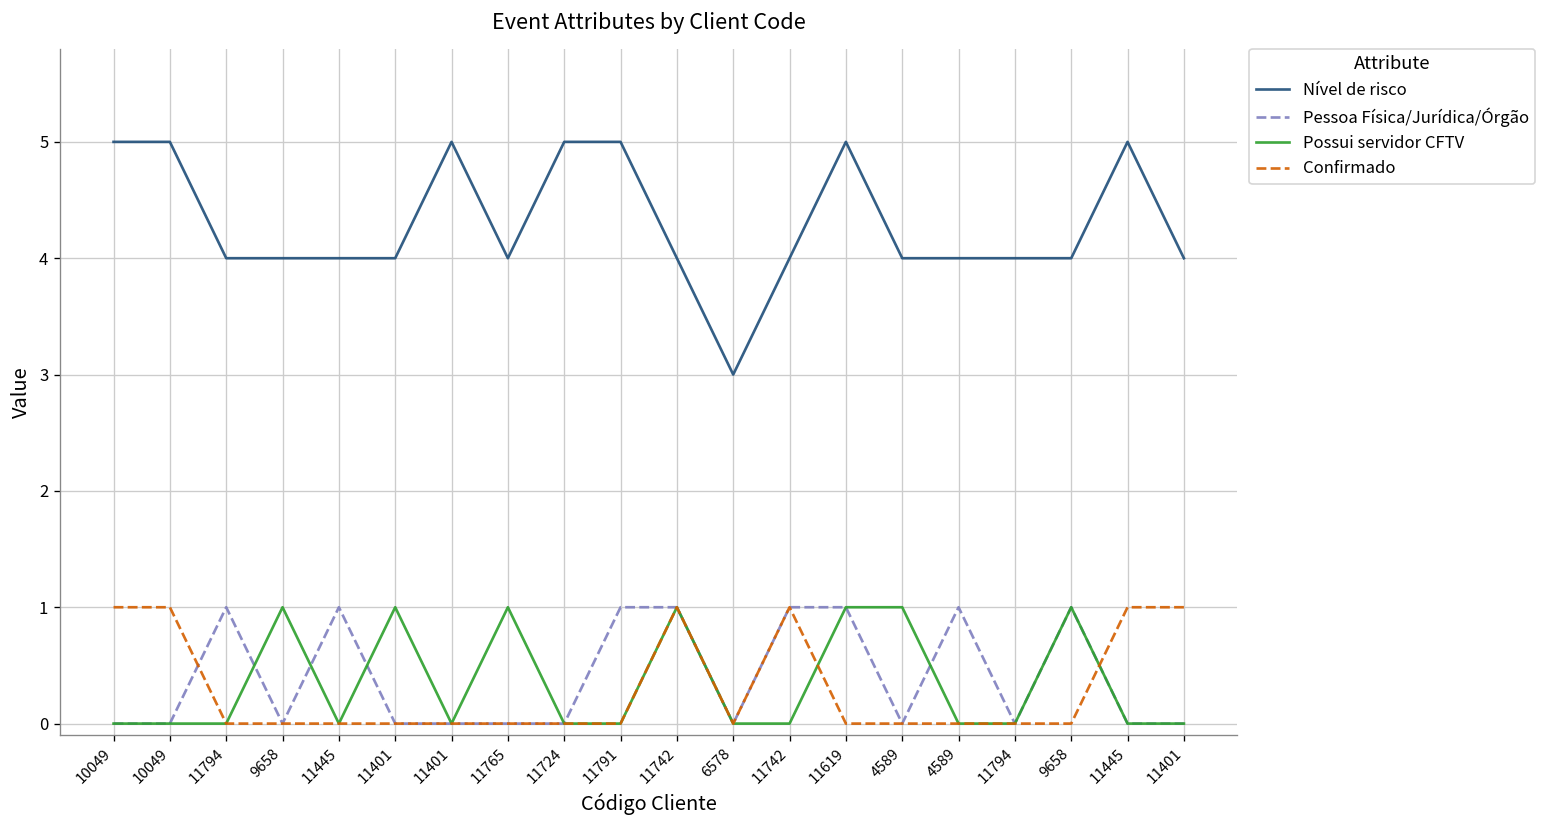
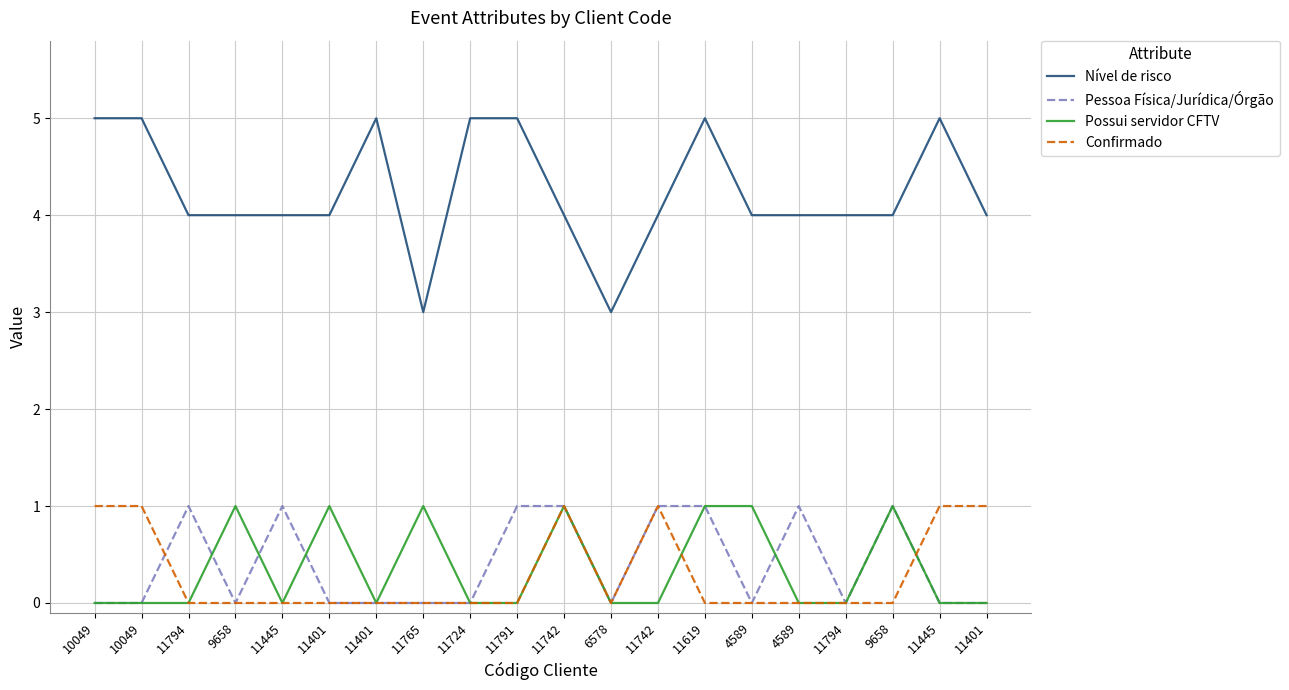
Nível de risco, 11765: 4 -> 3
